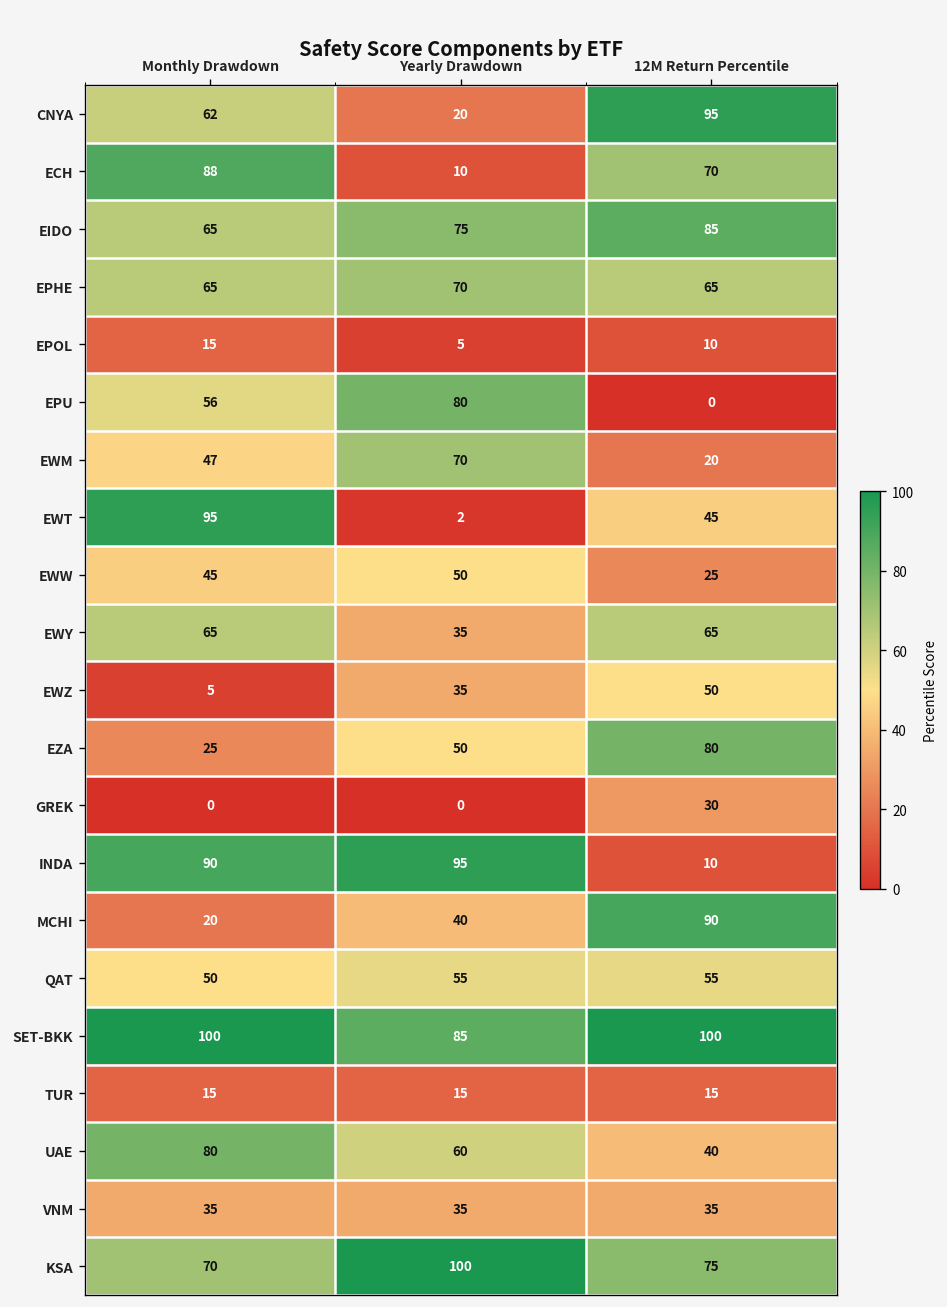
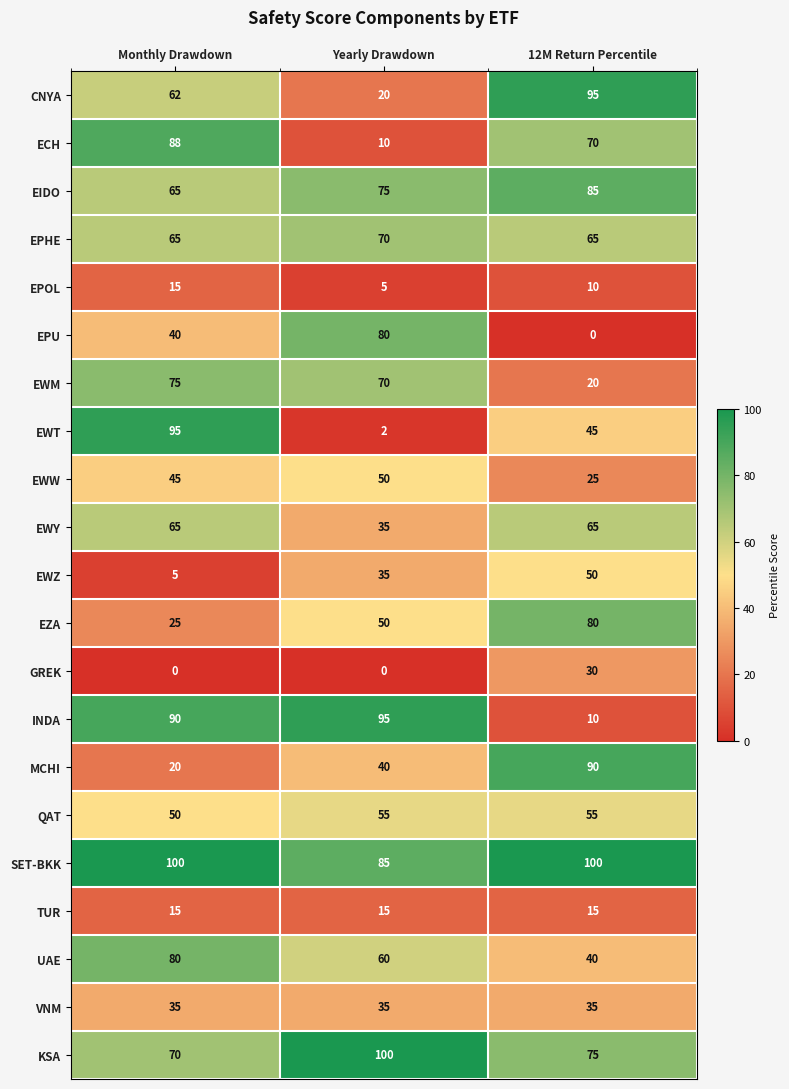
EPU, Monthly Drawdown: 56 -> 40
EWM, Monthly Drawdown: 47 -> 75
